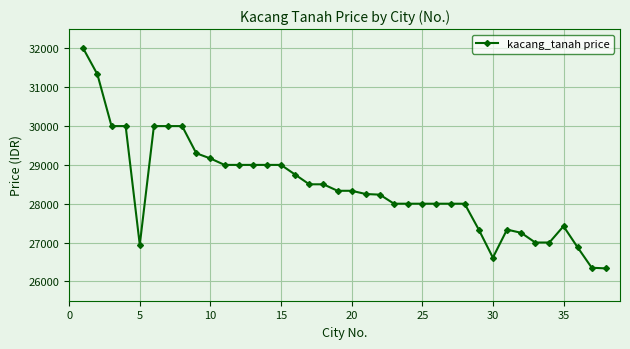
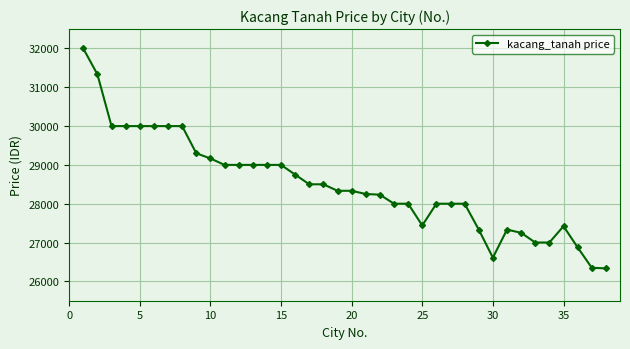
5: 26900 -> 30000
25: 28000 -> 27400
